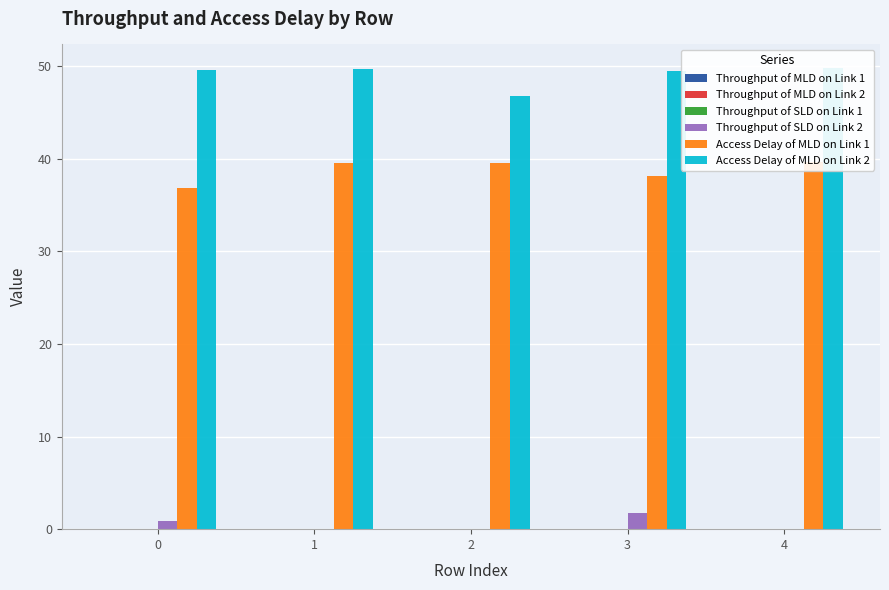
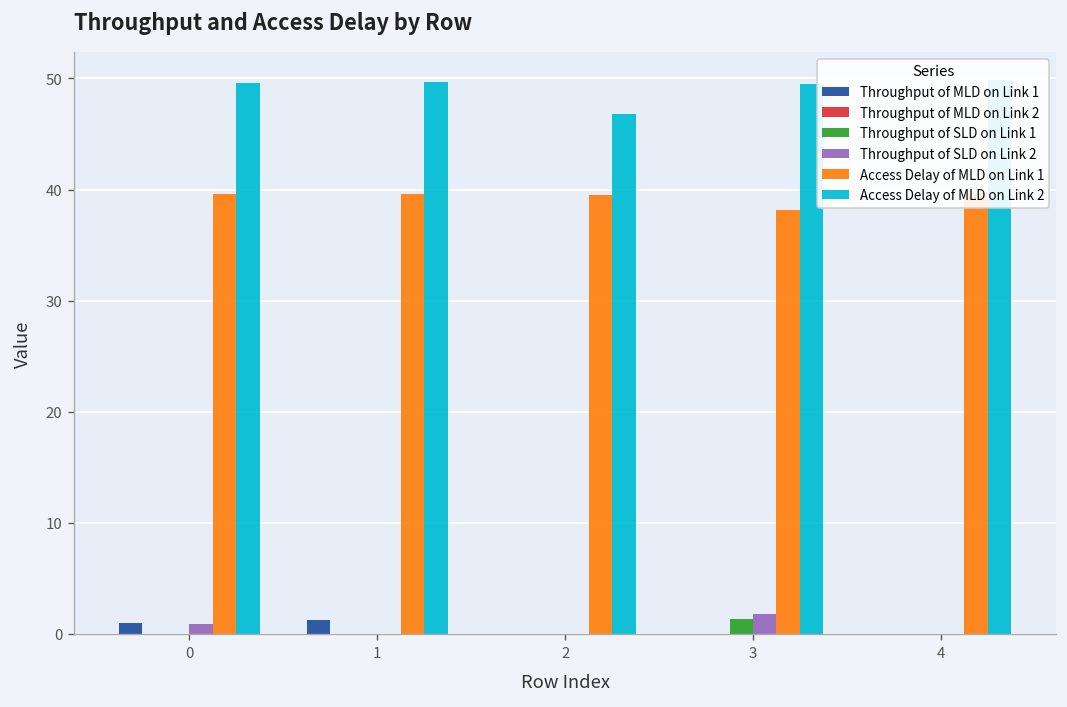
Throughput of MLD on Link 1, 0: 0 -> 1
Access Delay of MLD on Link 1, 0: 37 -> 40
Throughput of MLD on Link 1, 1: 0 -> 1
Throughput of SLD on Link 1, 3: 0 -> 1
